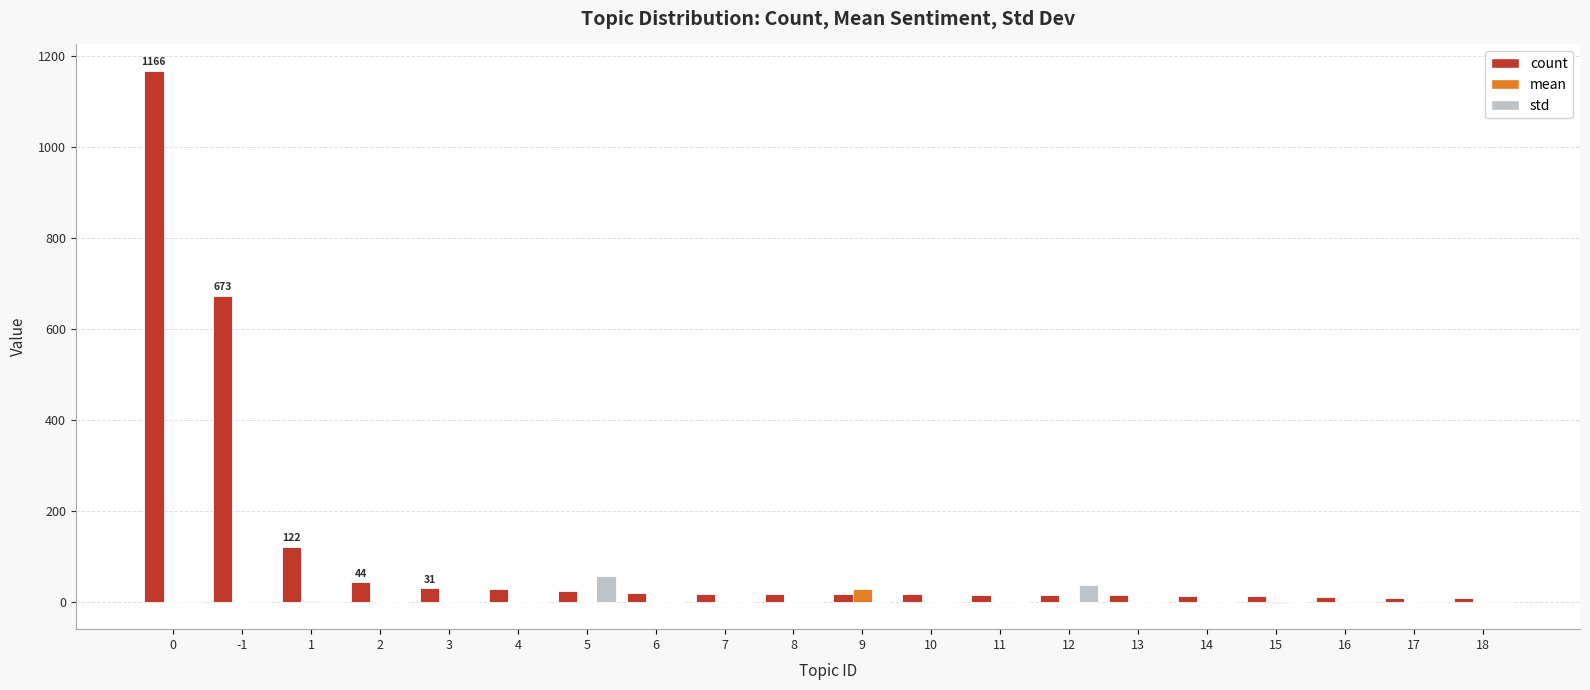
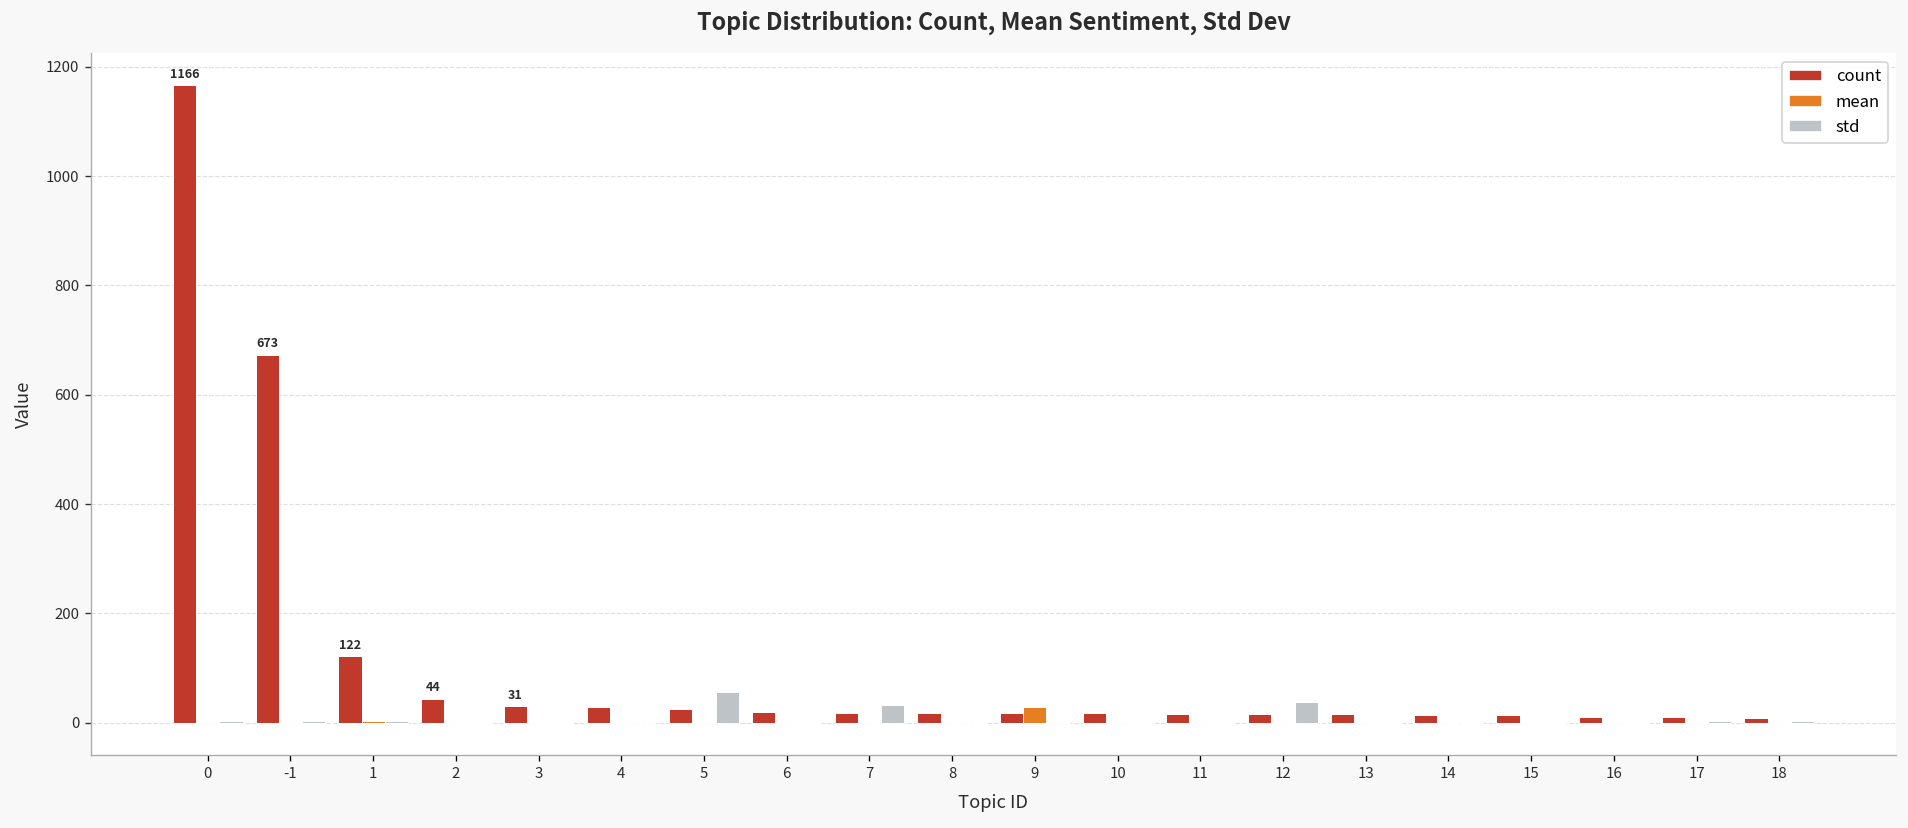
std, 7: 0 -> 30
